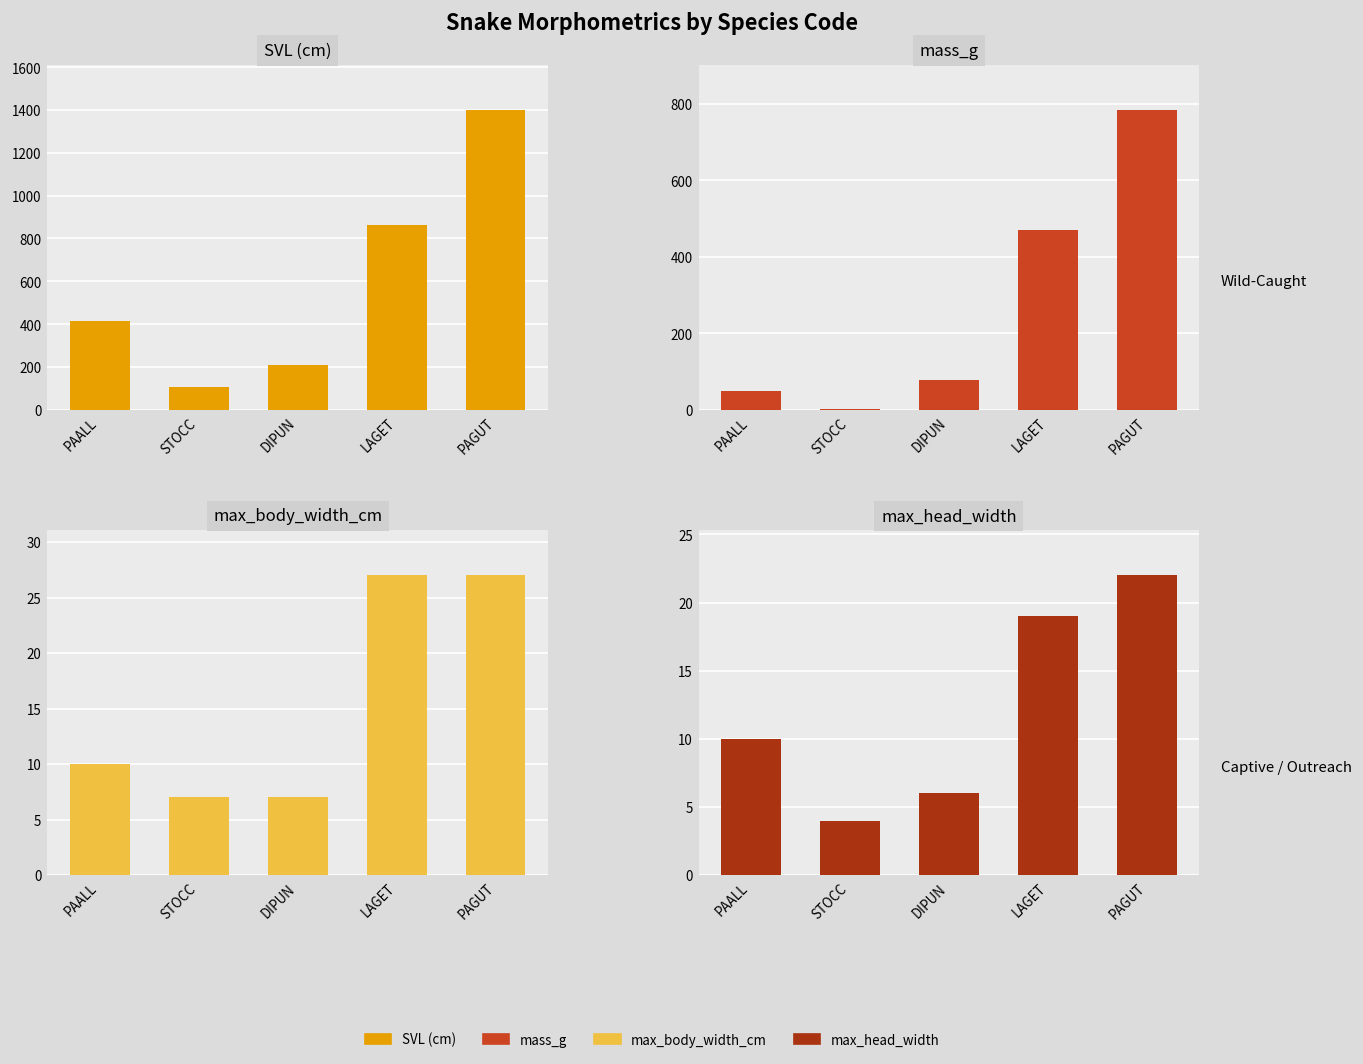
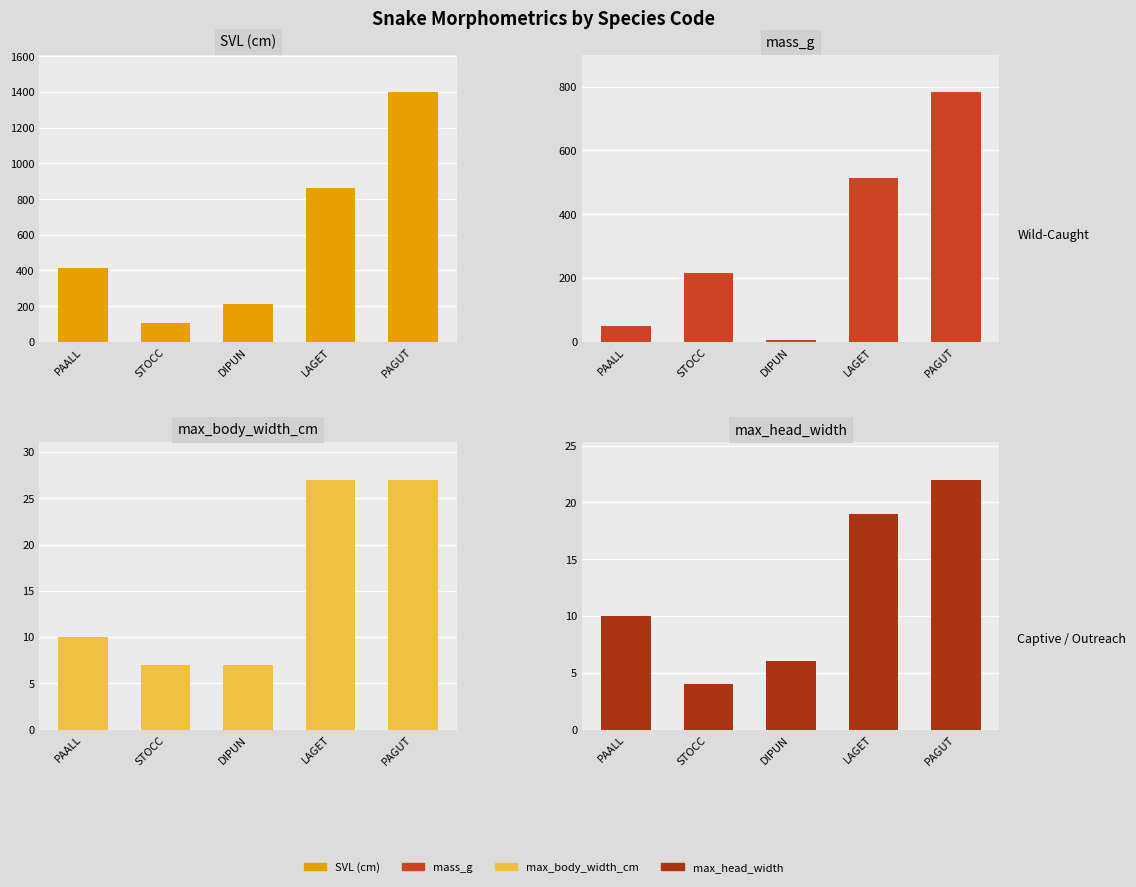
mass_g, STOCC: 0 -> 220
mass_g, DIPUN: 80 -> 10
mass_g, LAGET: 470 -> 510
